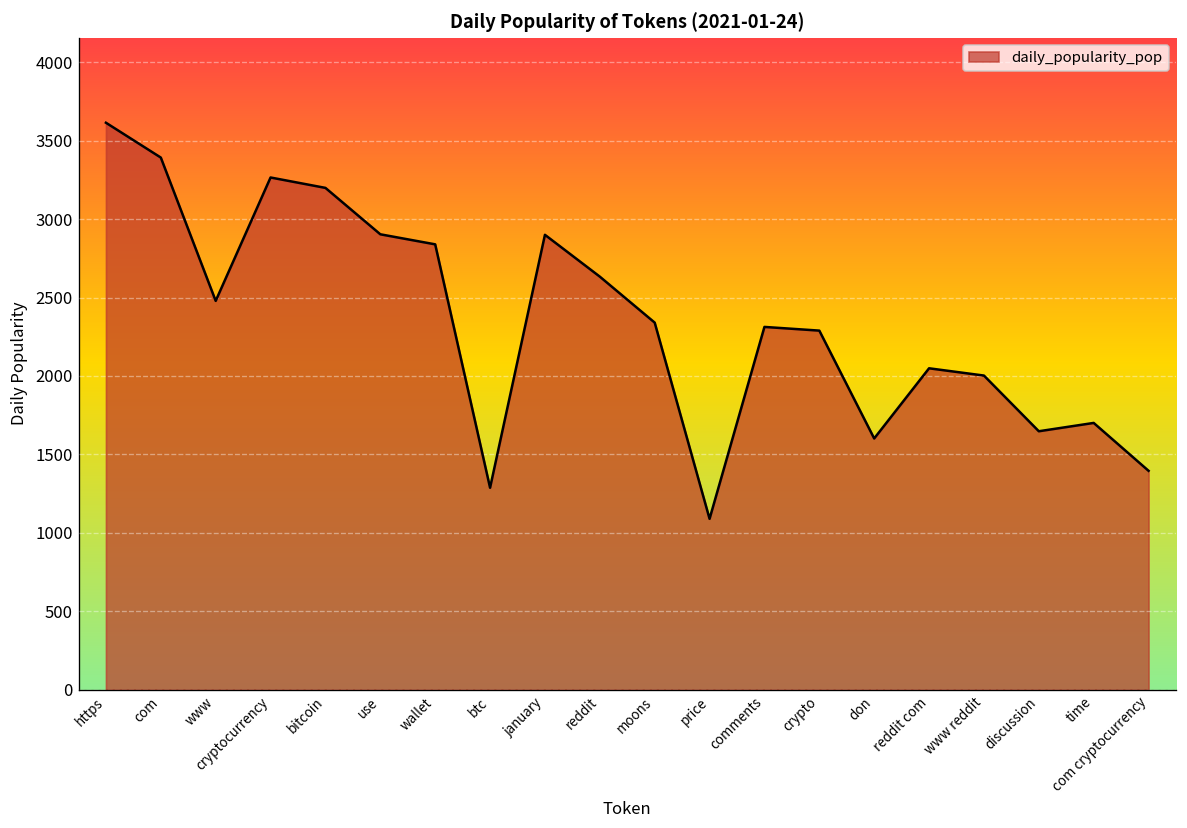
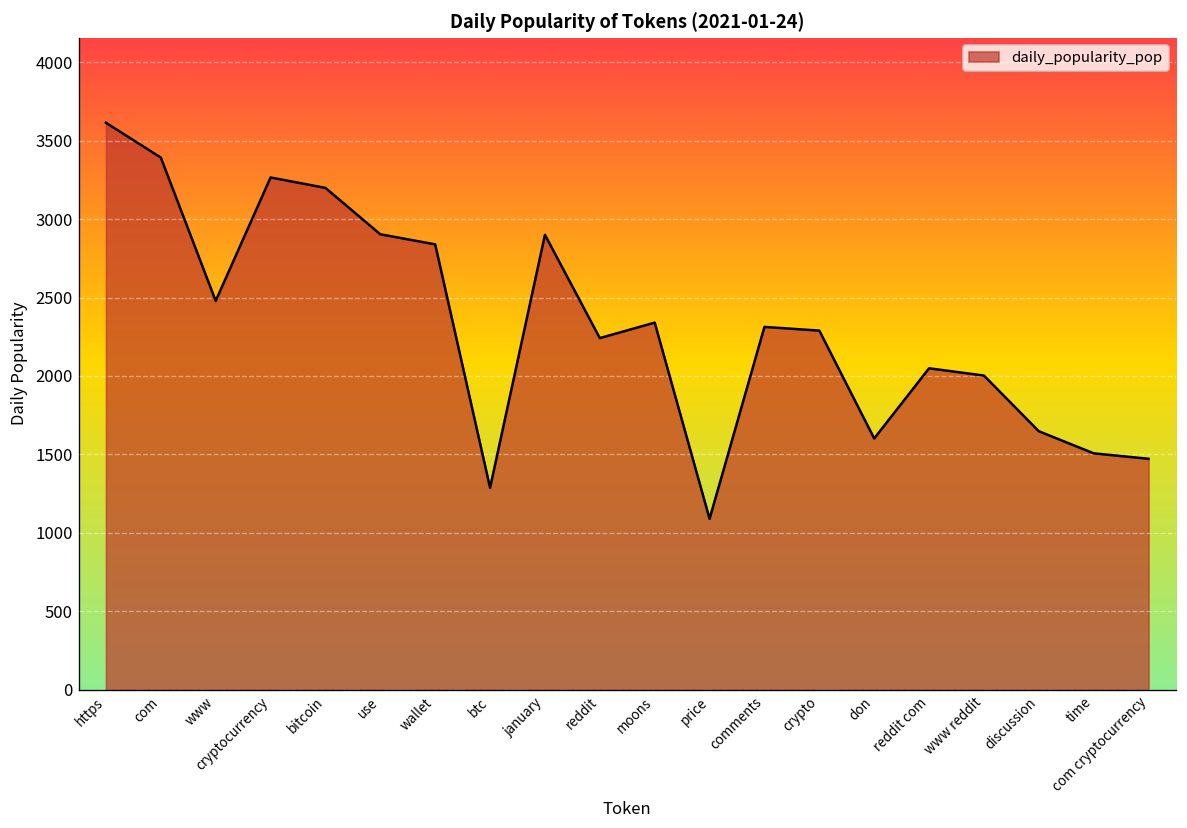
reddit: 2630 -> 2240
time: 1700 -> 1510
com cryptocurrency: 1400 -> 1470
